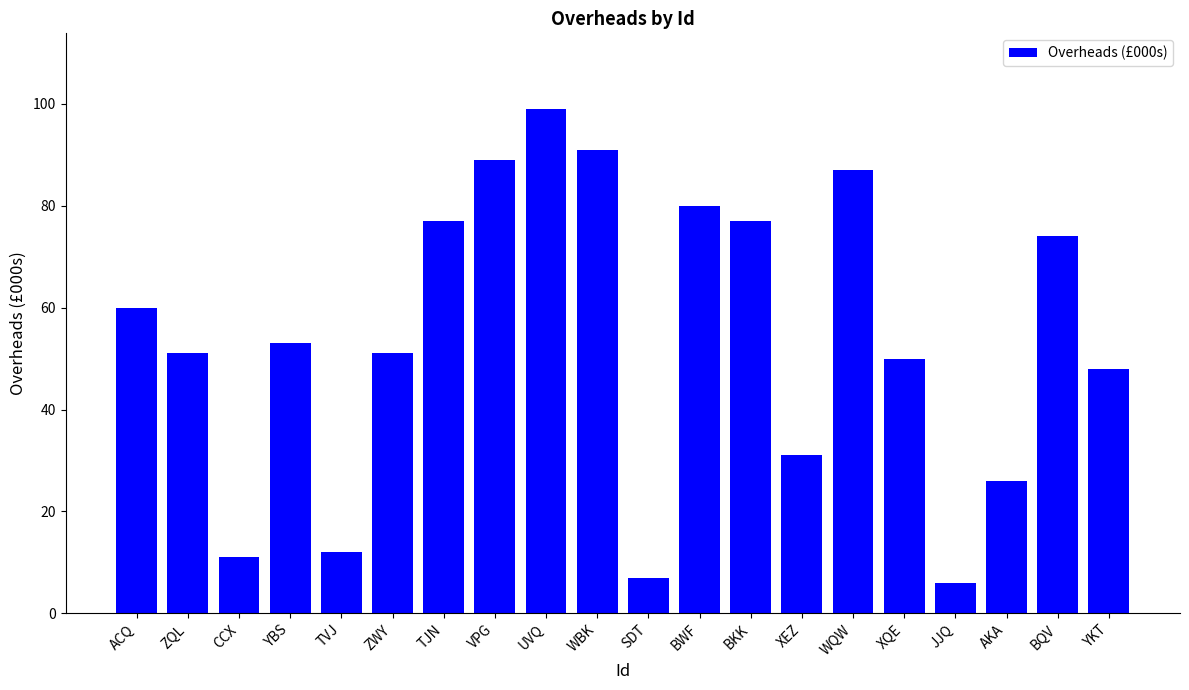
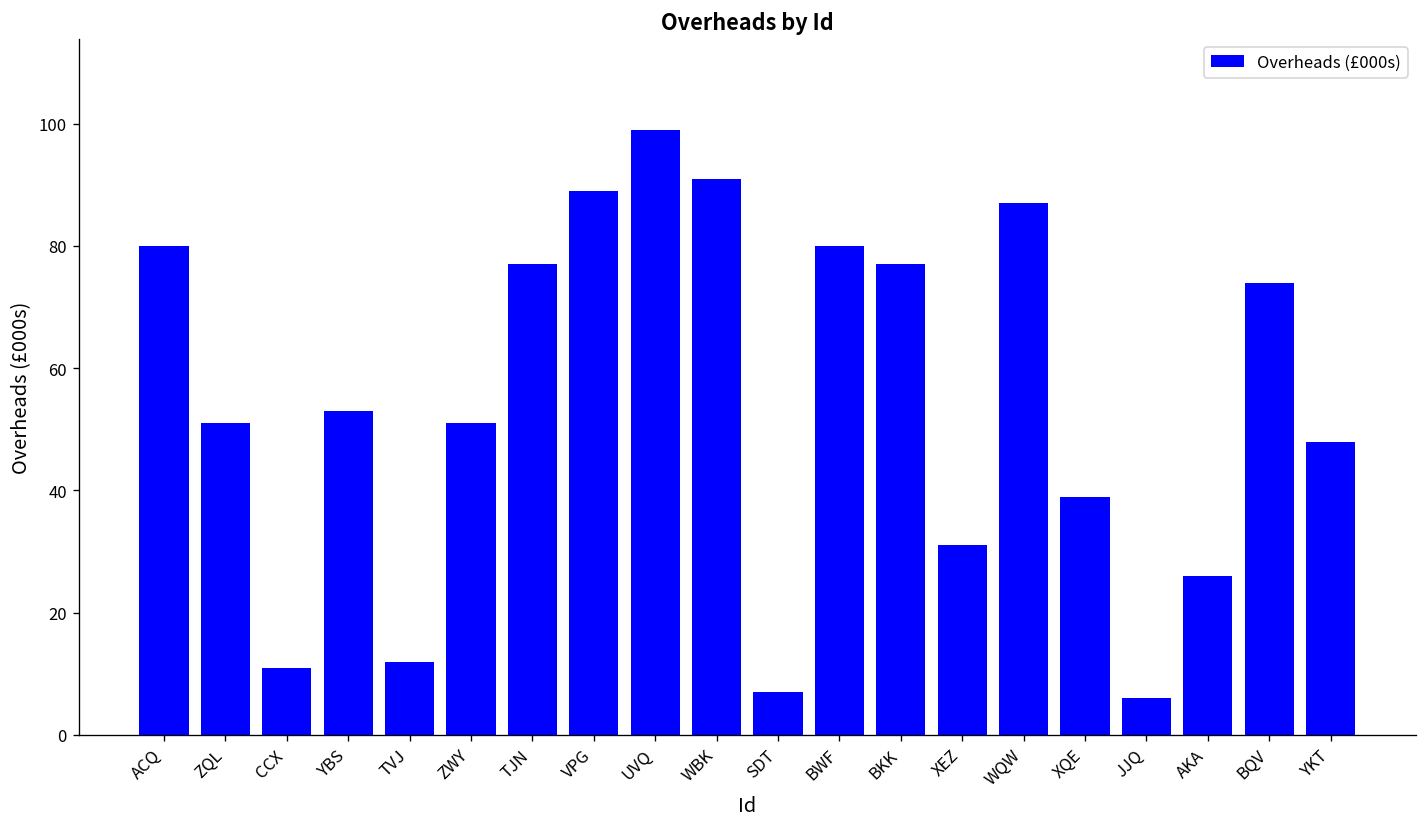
ACQ: 60 -> 80
XQE: 50 -> 39
